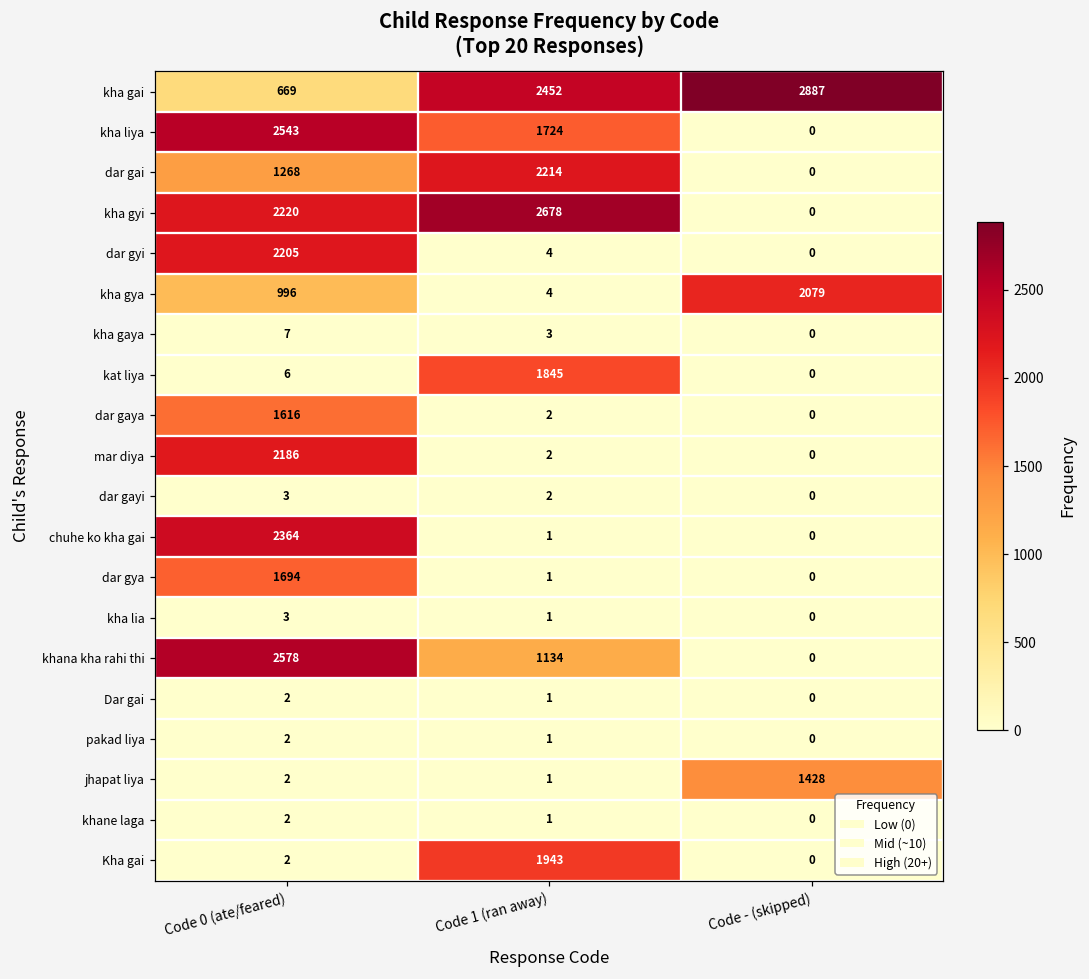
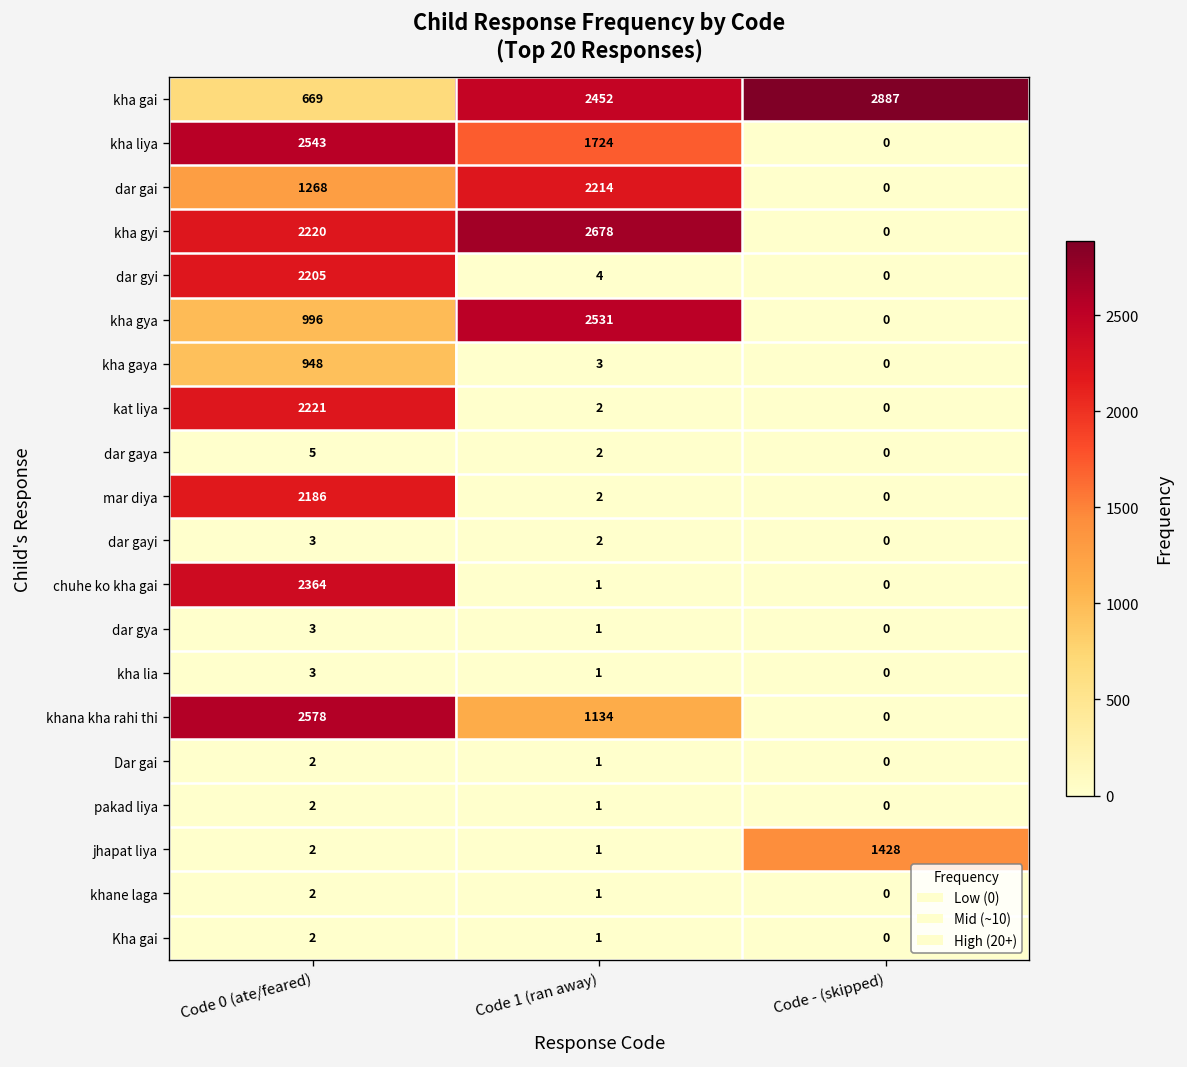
kha gya, Code 1 (ran away): 4 -> 2531
kha gya, Code - (skipped): 2079 -> 0
kha gaya, Code 0 (ate/feared): 7 -> 948
kat liya, Code 0 (ate/feared): 6 -> 2221
kat liya, Code 1 (ran away): 1845 -> 2
dar gaya, Code 0 (ate/feared): 1616 -> 5
dar gya, Code 0 (ate/feared): 1694 -> 3
Kha gai, Code 1 (ran away): 1943 -> 1
